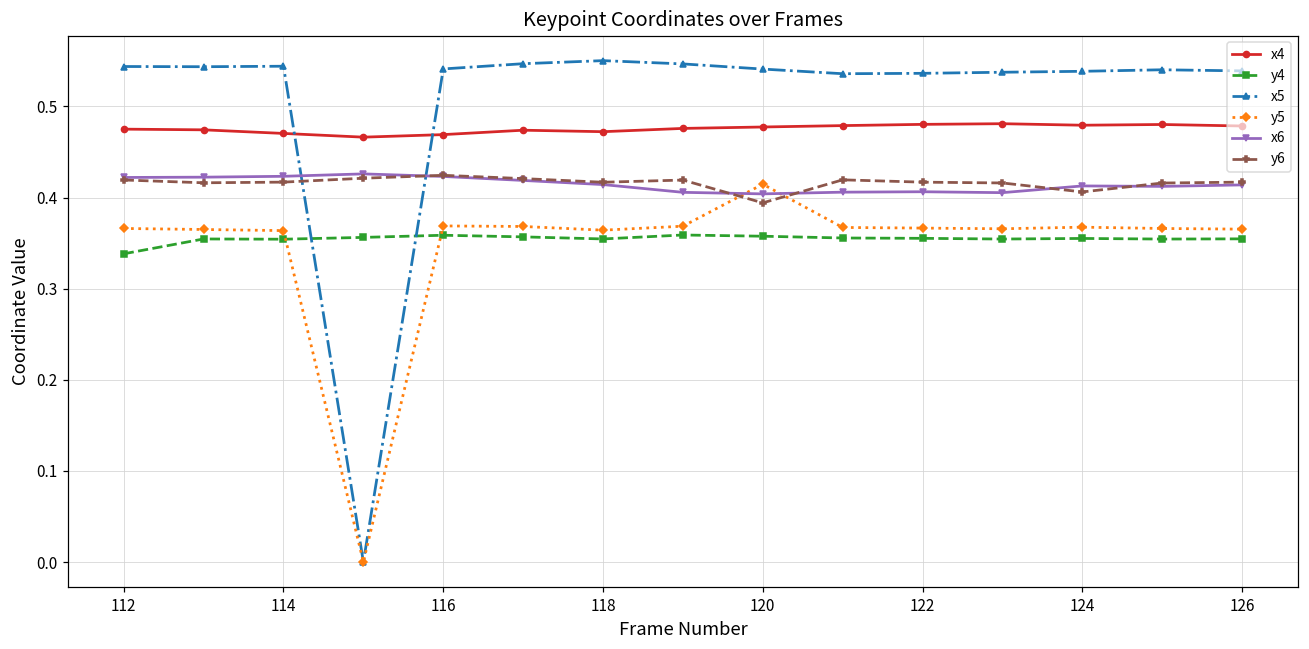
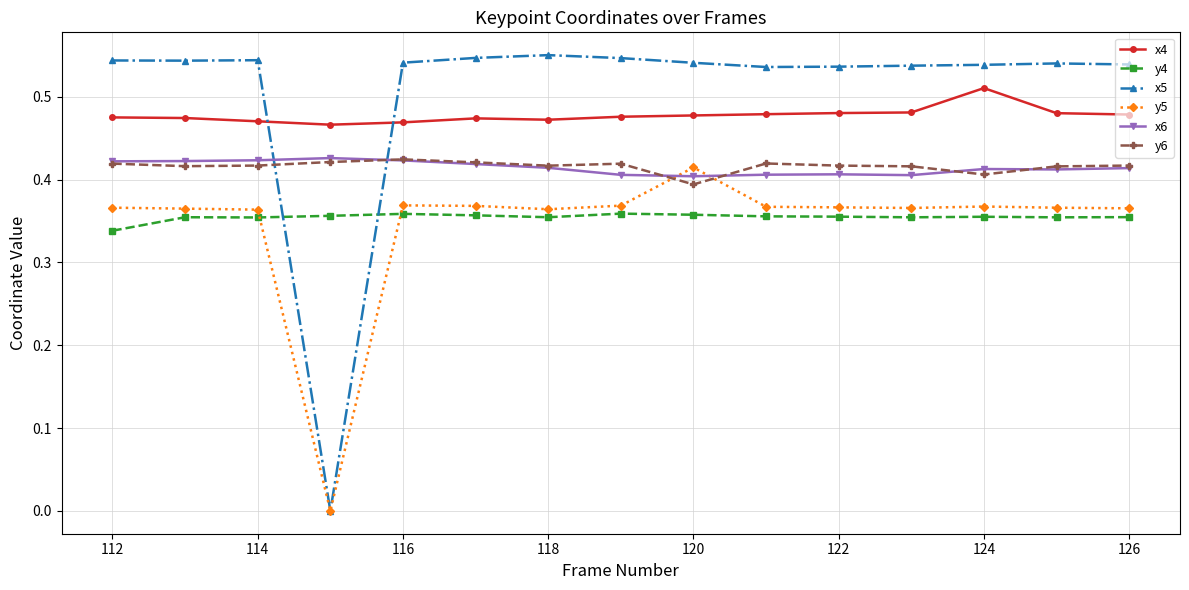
x4, 124: 0.48 -> 0.51
